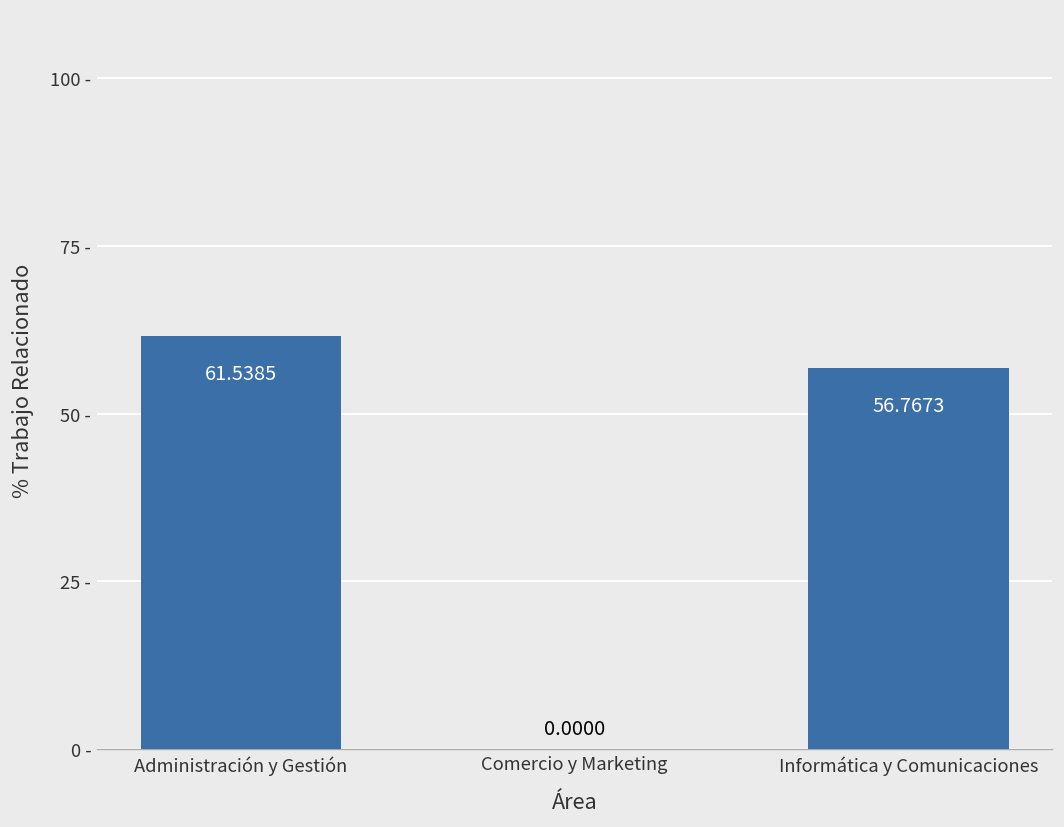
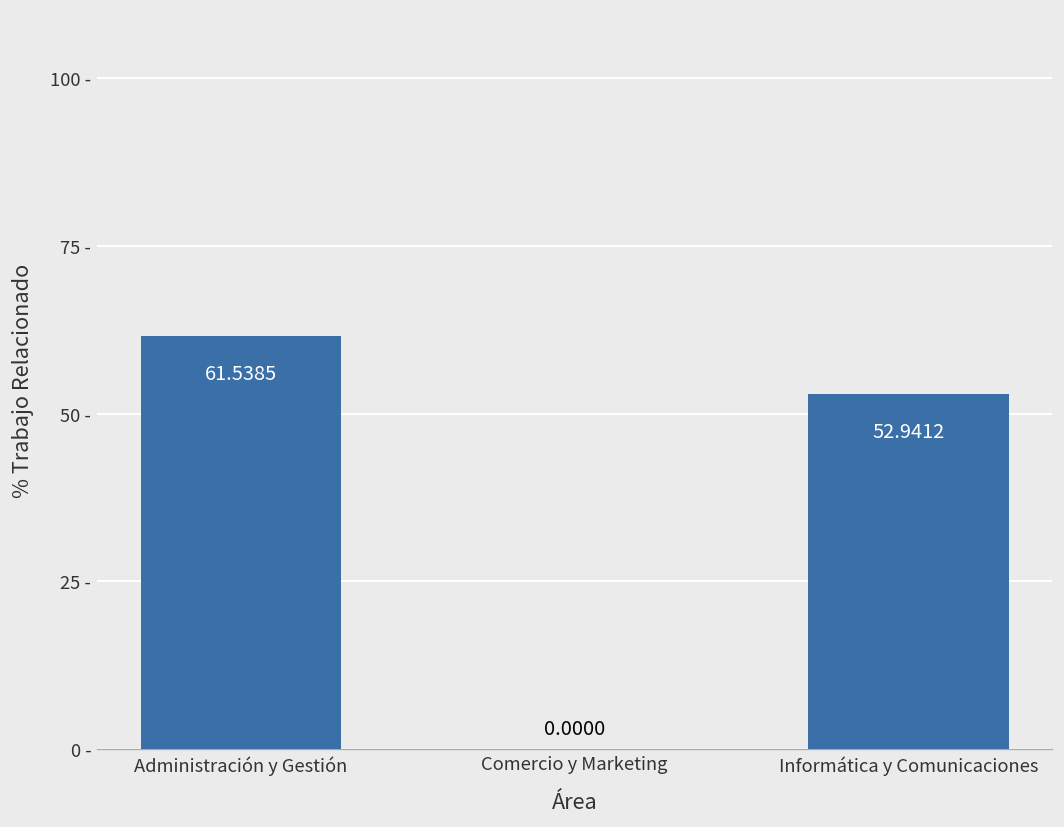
Informática y Comunicaciones: 56.7673 -> 52.9412
